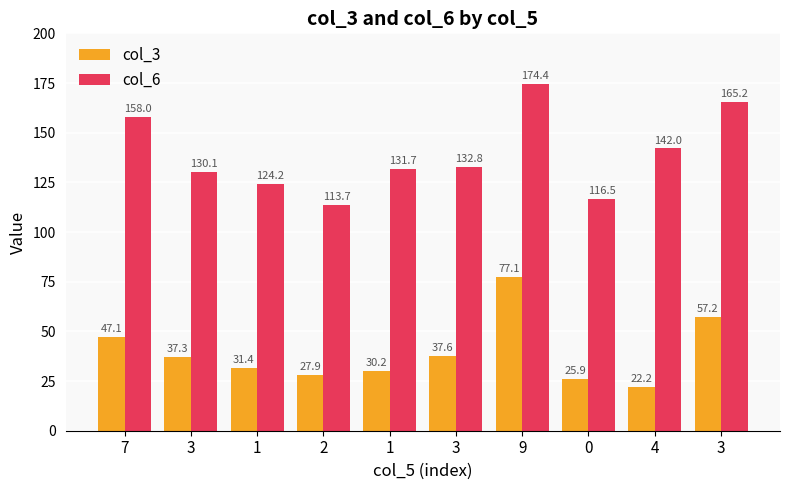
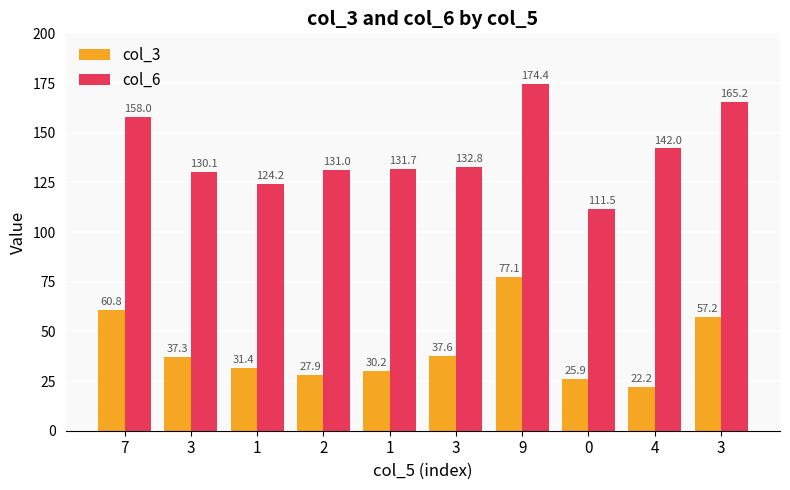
col_3, 7: 47.1 -> 60.8
col_6, 2: 113.7 -> 131.0
col_6, 0: 116.5 -> 111.5
